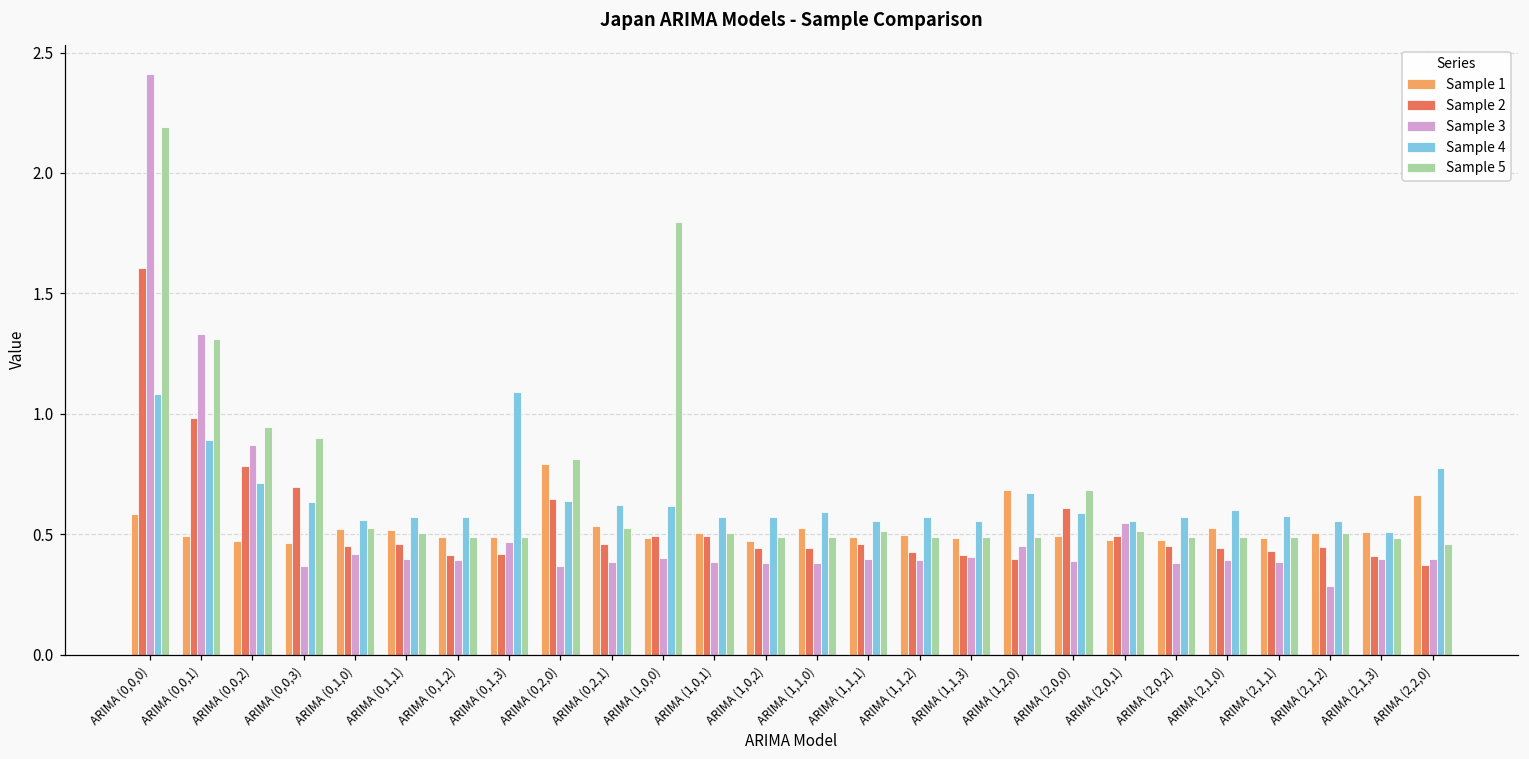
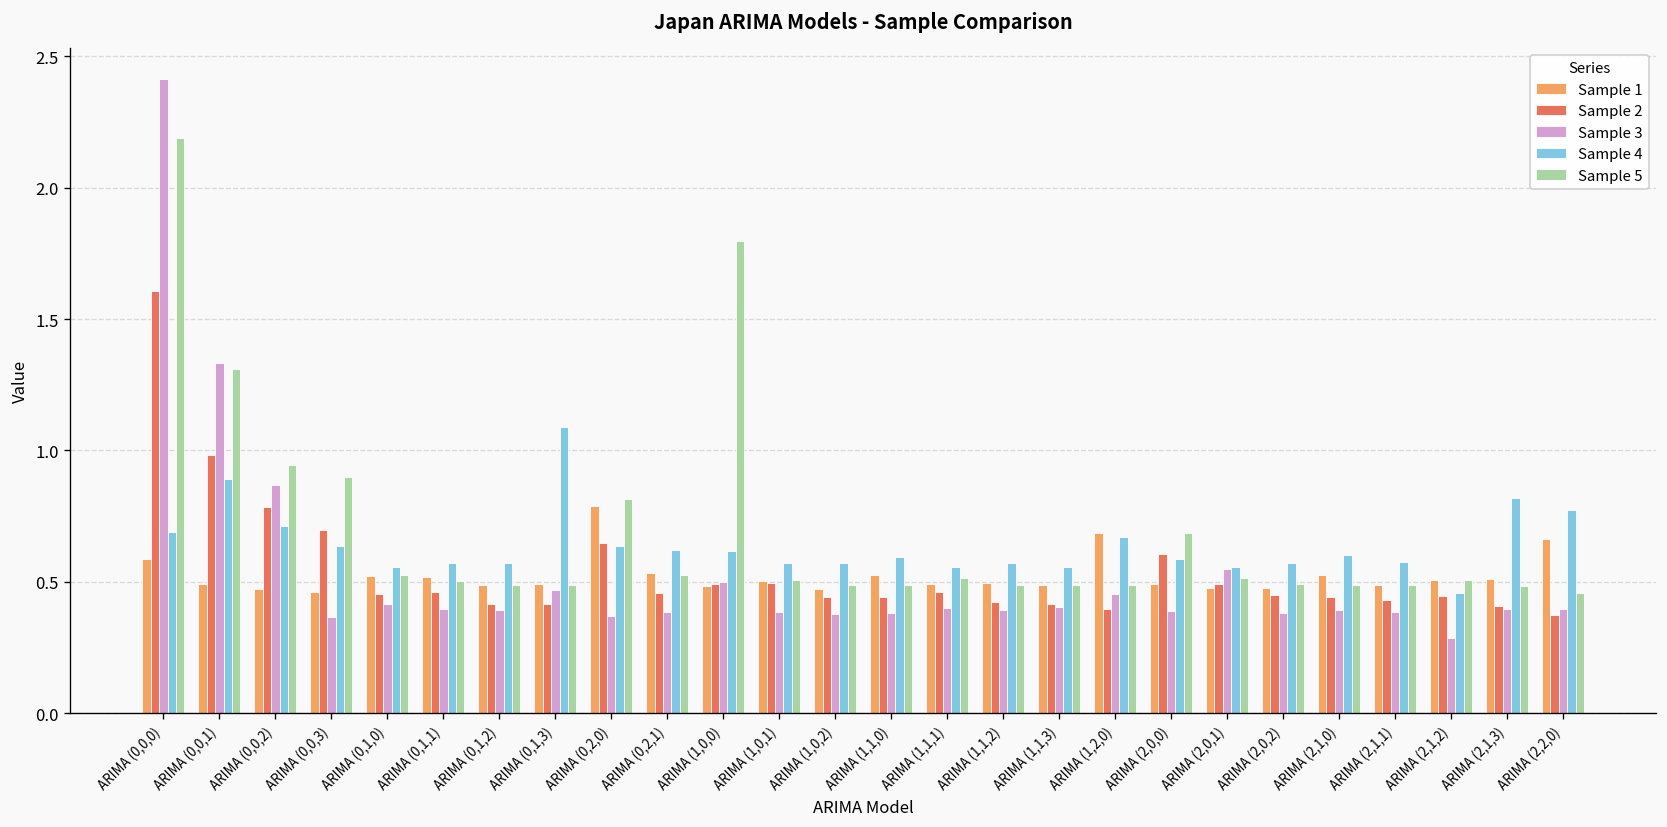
Sample 4, ARIMA (0,0,0): 1.08 -> 0.69
Sample 3, ARIMA (1,0,0): 0.4 -> 0.5
Sample 4, ARIMA (2,1,2): 0.55 -> 0.46
Sample 4, ARIMA (2,1,3): 0.51 -> 0.82
